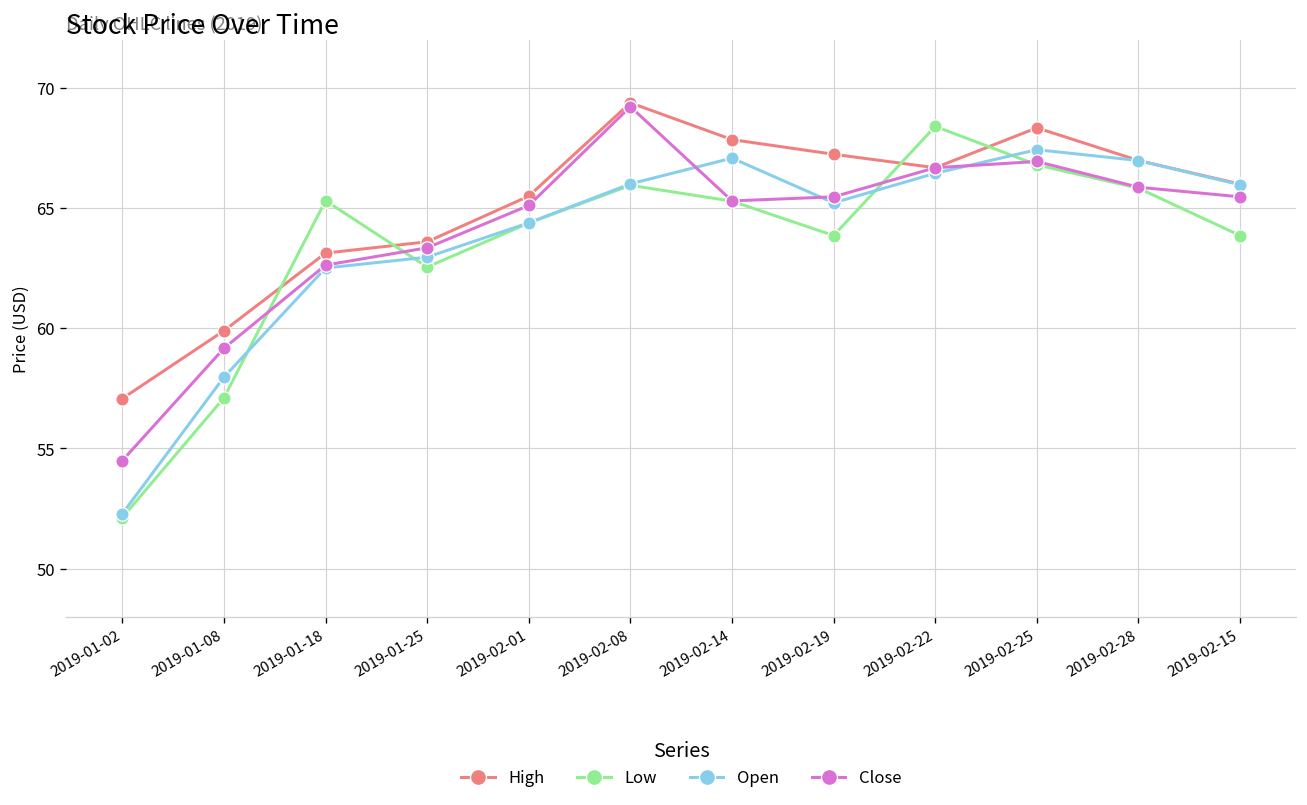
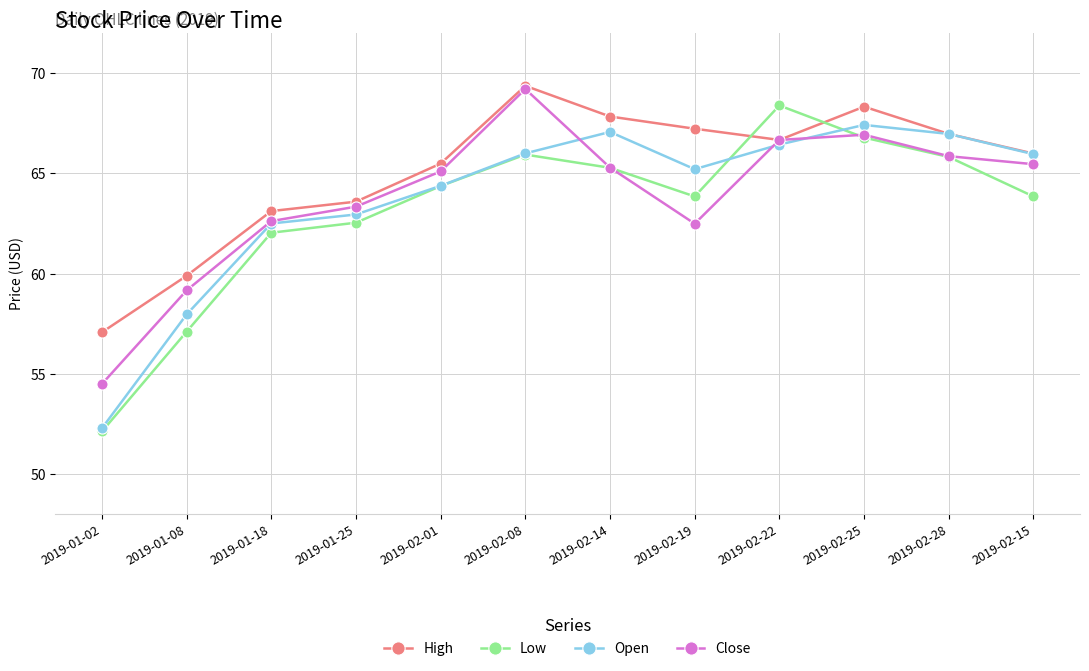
Low, 2019-01-18: 65.3 -> 62.0
Close, 2019-02-19: 65.5 -> 62.5
